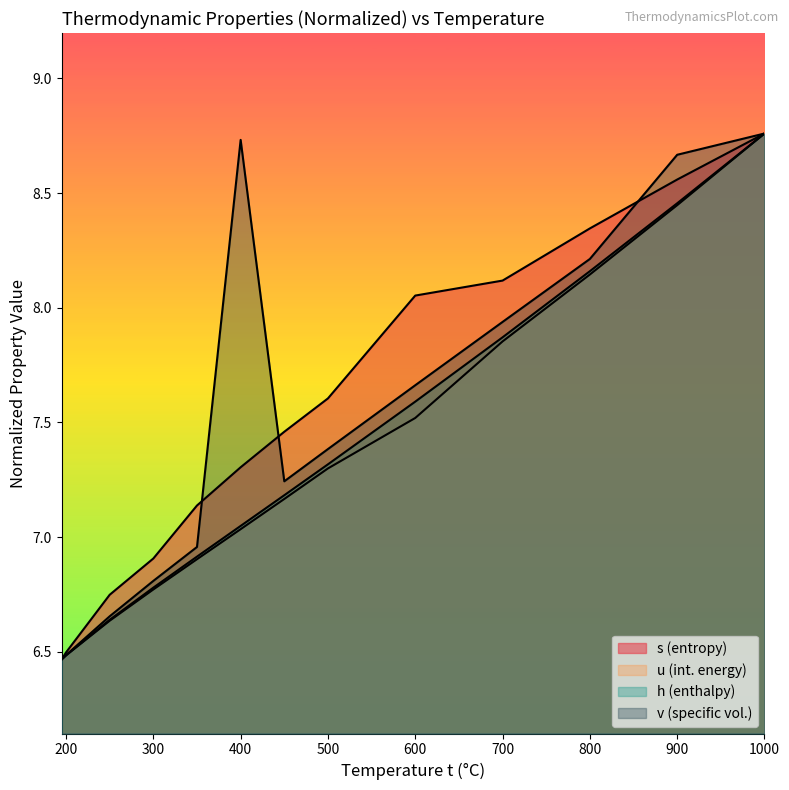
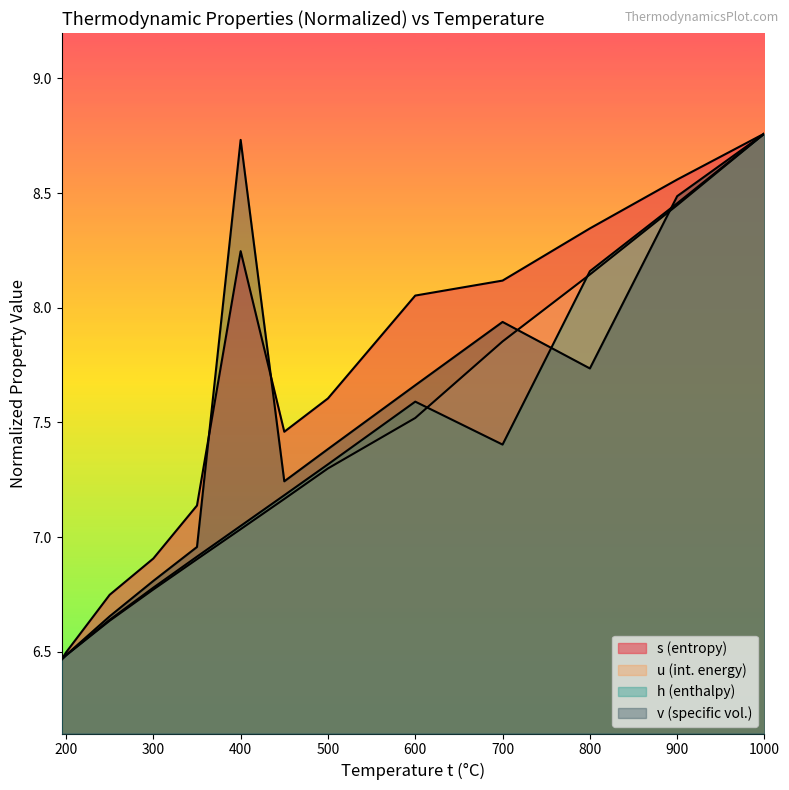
s (entropy), 400: 7.30 -> 8.25
h (enthalpy), 700: 7.87 -> 7.40
v (specific vol.), 800: 8.21 -> 7.74
v (specific vol.), 900: 8.67 -> 8.49
